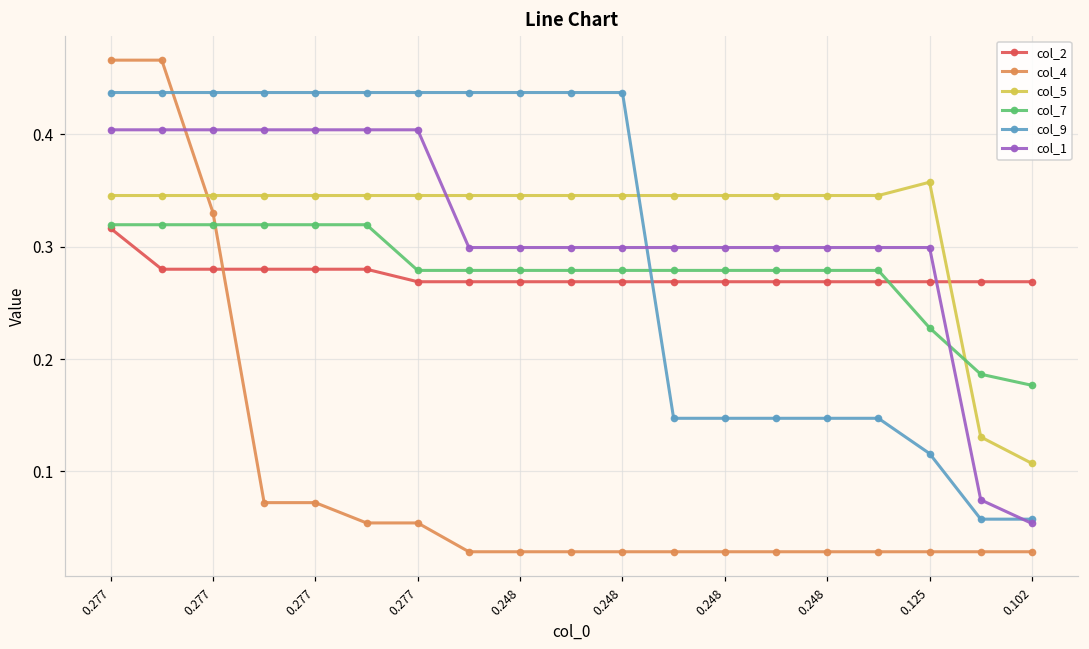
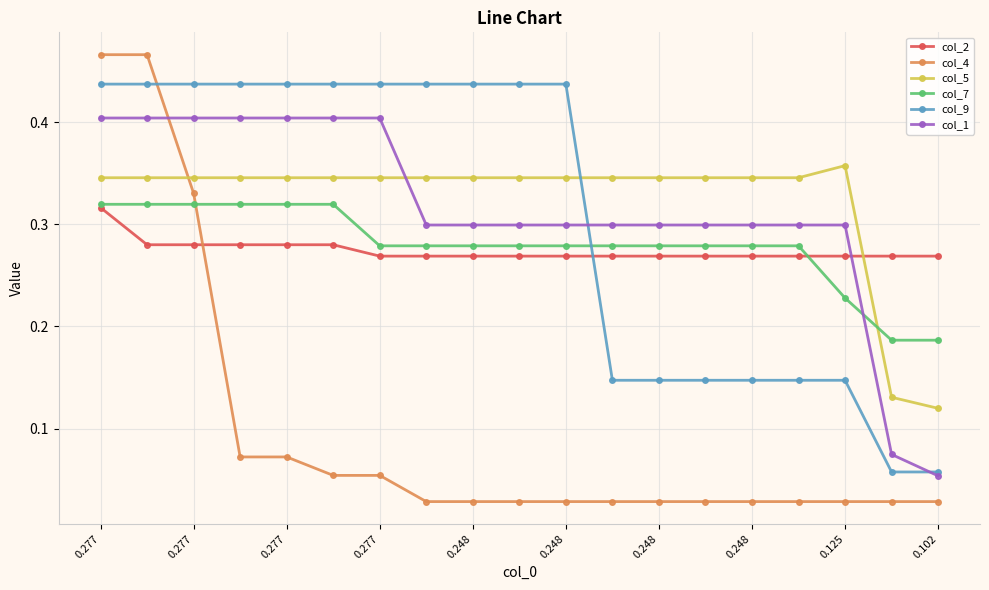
col_9, 0.125: 0.116 -> 0.147
col_5, 0.102: 0.107 -> 0.120
col_7, 0.102: 0.177 -> 0.187
